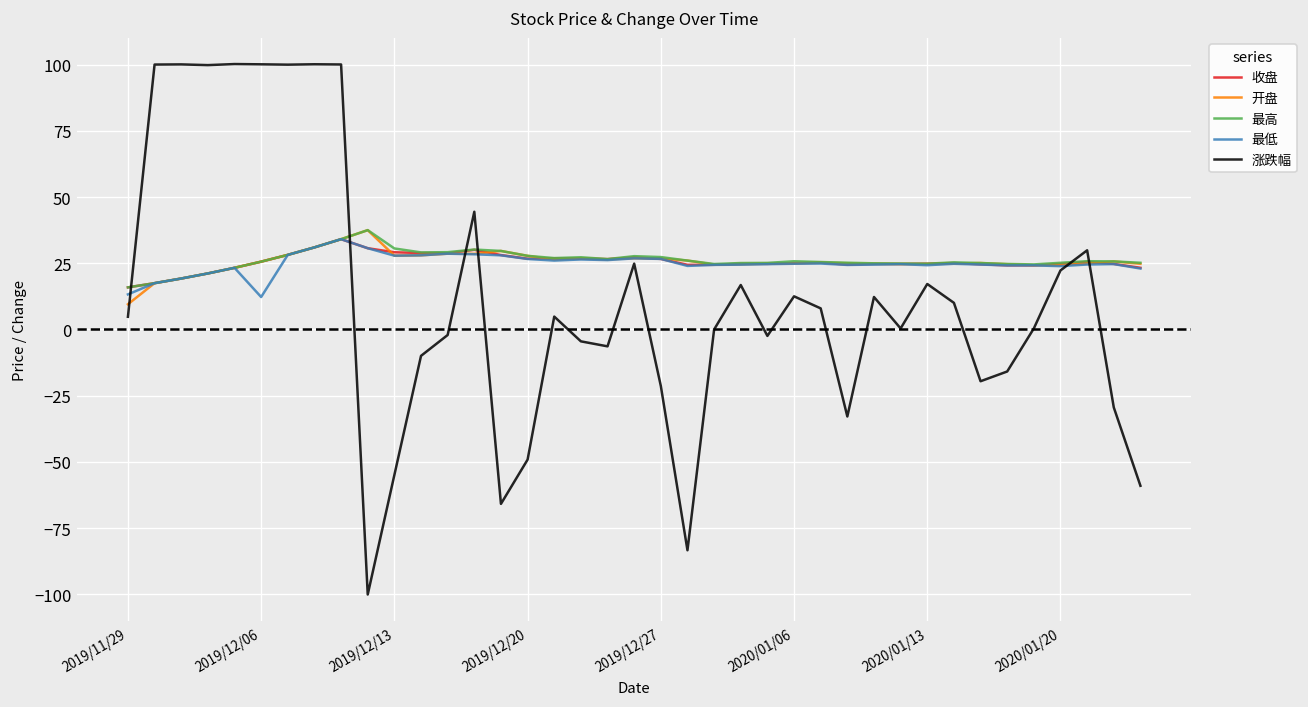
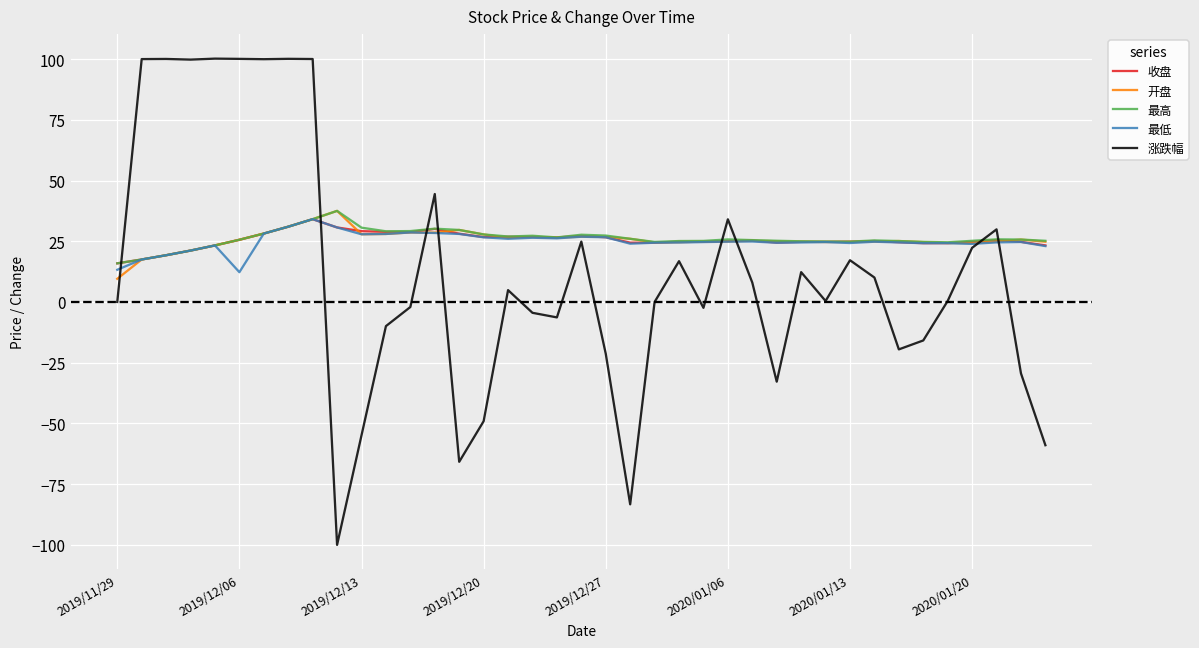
涨跌幅, 2019/11/29: 5 -> 0
涨跌幅, 2020/01/06: 13 -> 34
